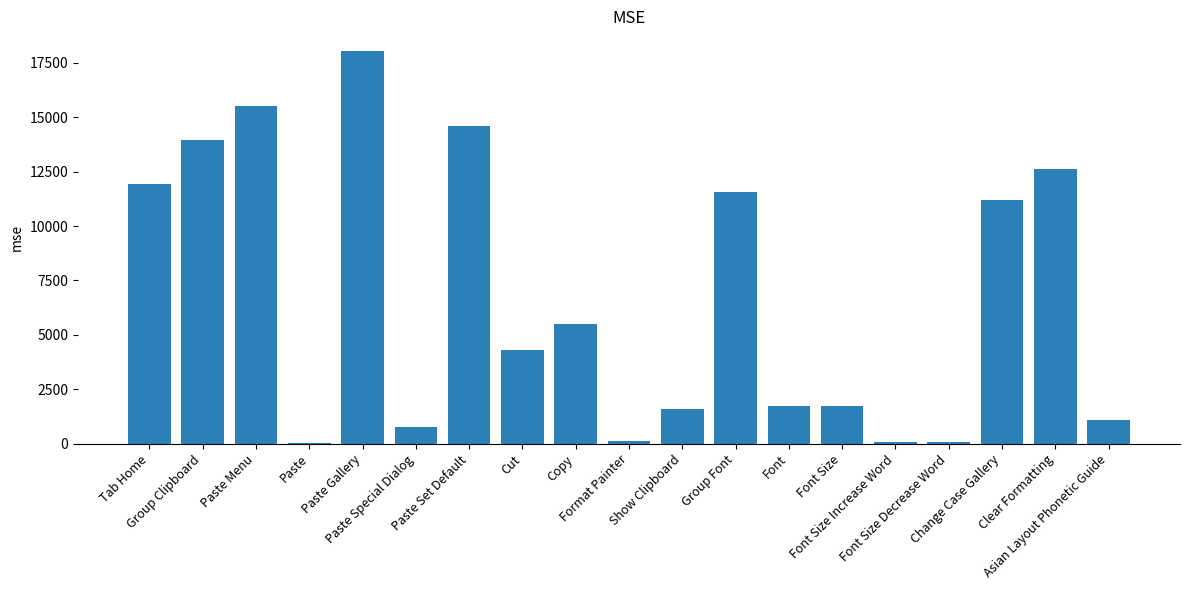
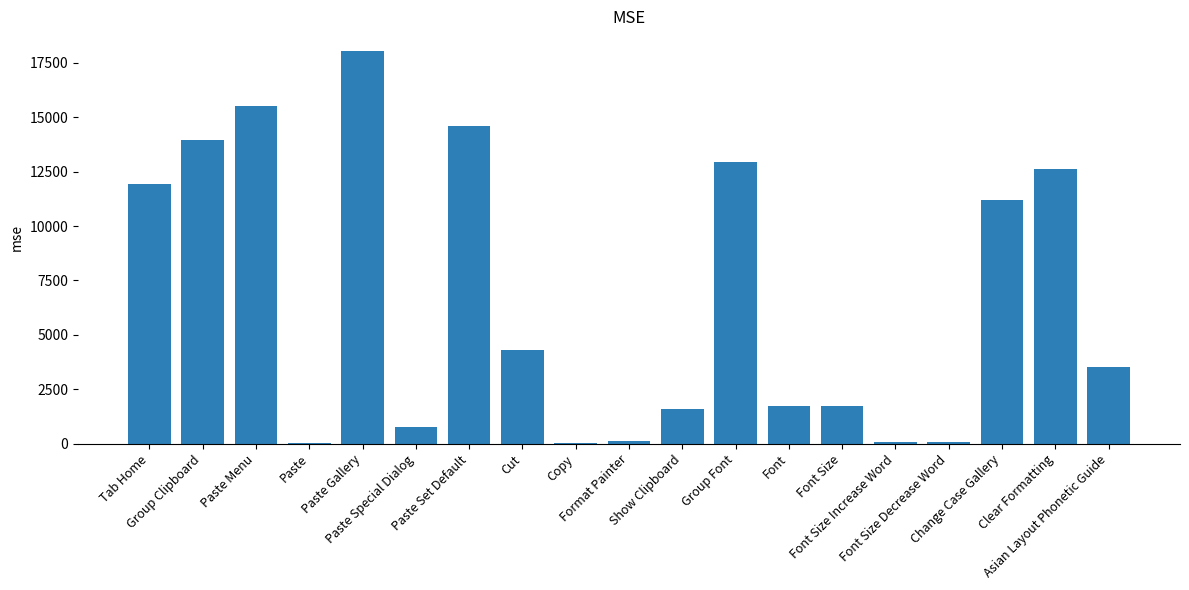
Copy: 5500 -> 0
Group Font: 11500 -> 12900
Asian Layout Phonetic Guide: 1100 -> 3500
